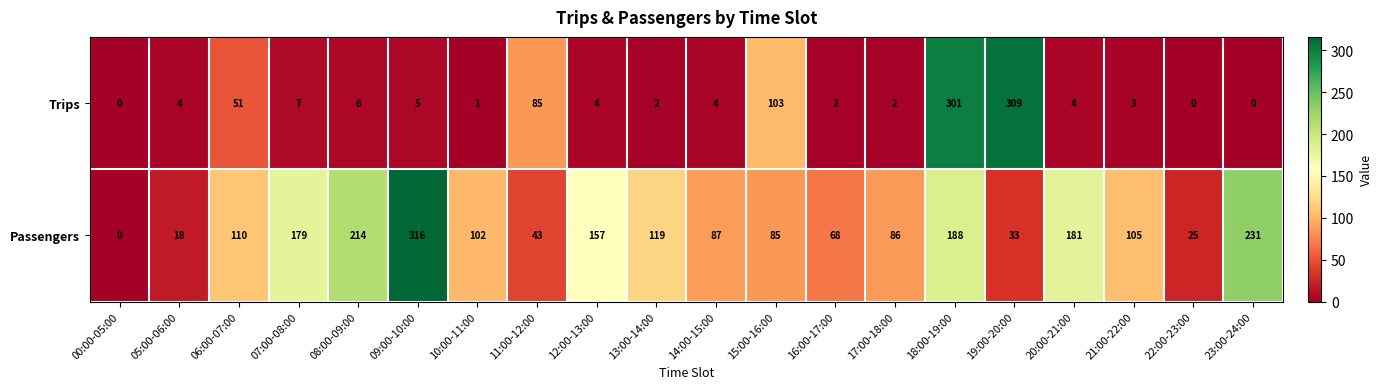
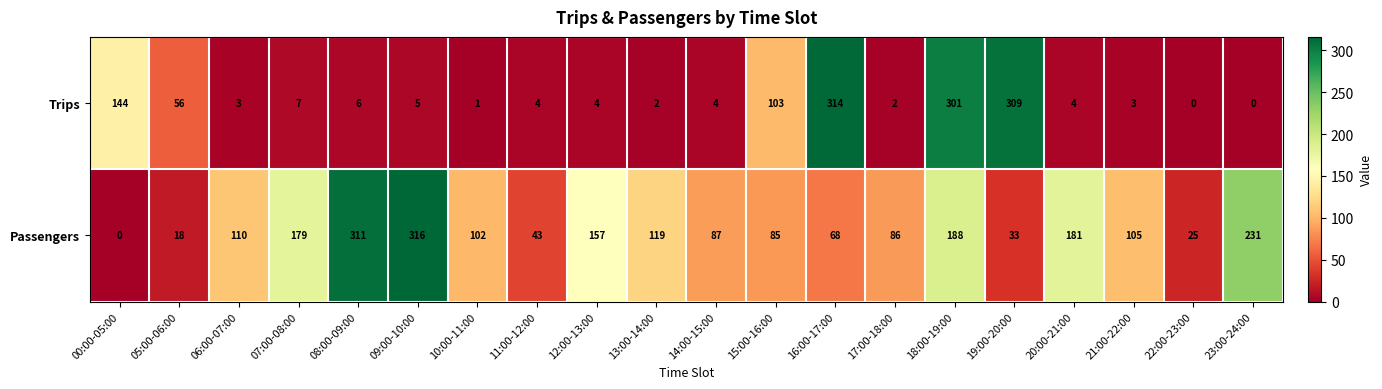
Trips, 00:00-05:00: 0 -> 144
Trips, 05:00-06:00: 4 -> 56
Trips, 06:00-07:00: 51 -> 3
Trips, 11:00-12:00: 85 -> 4
Trips, 16:00-17:00: 2 -> 314
Passengers, 08:00-09:00: 214 -> 311
